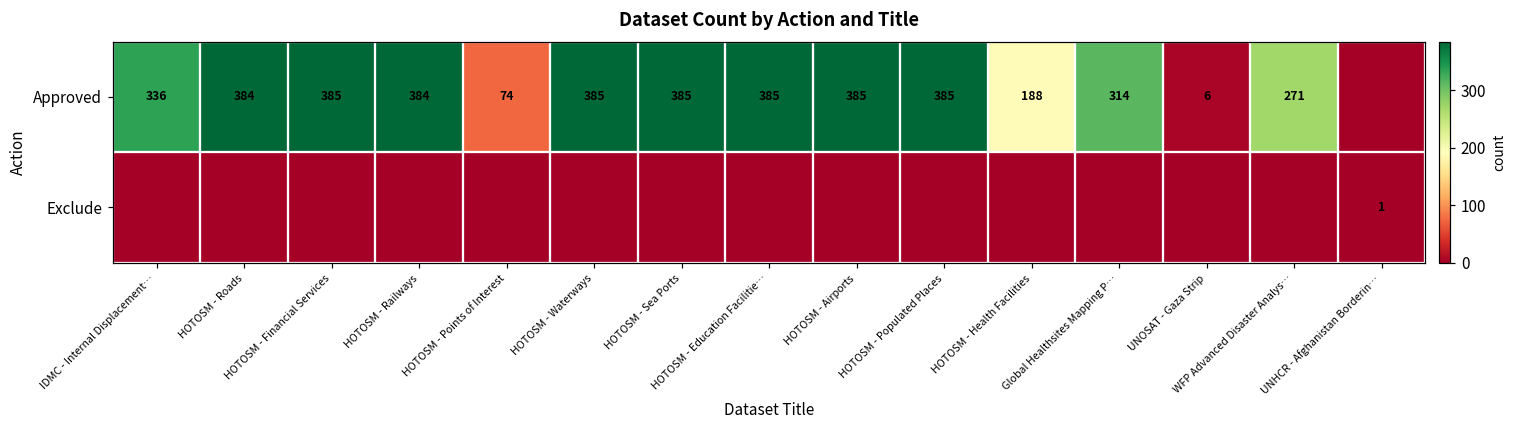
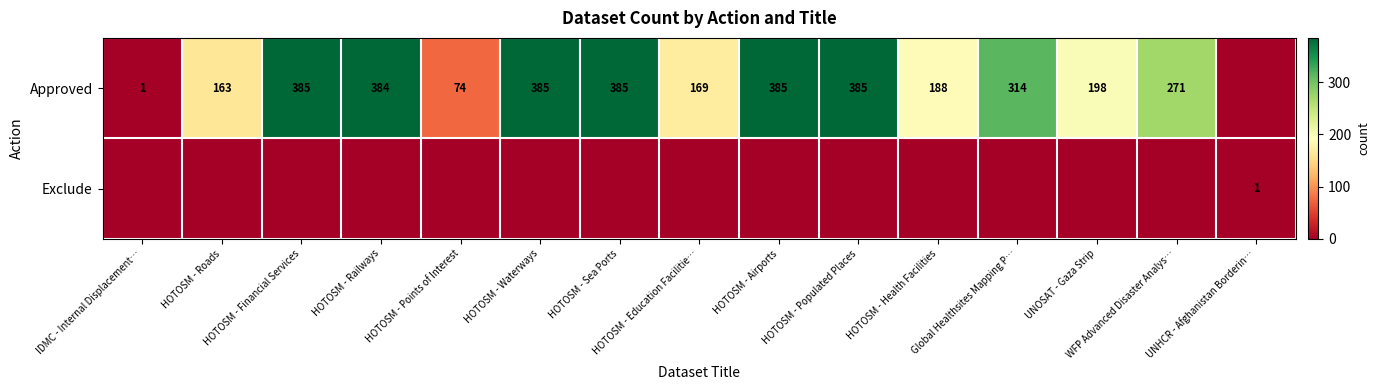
Approved, IDMC - Internal Displacement…: 336 -> 1
Approved, HOTOSM - Roads: 384 -> 163
Approved, HOTOSM - Education Facilitie…: 385 -> 169
Approved, UNOSAT - Gaza Strip: 6 -> 198
